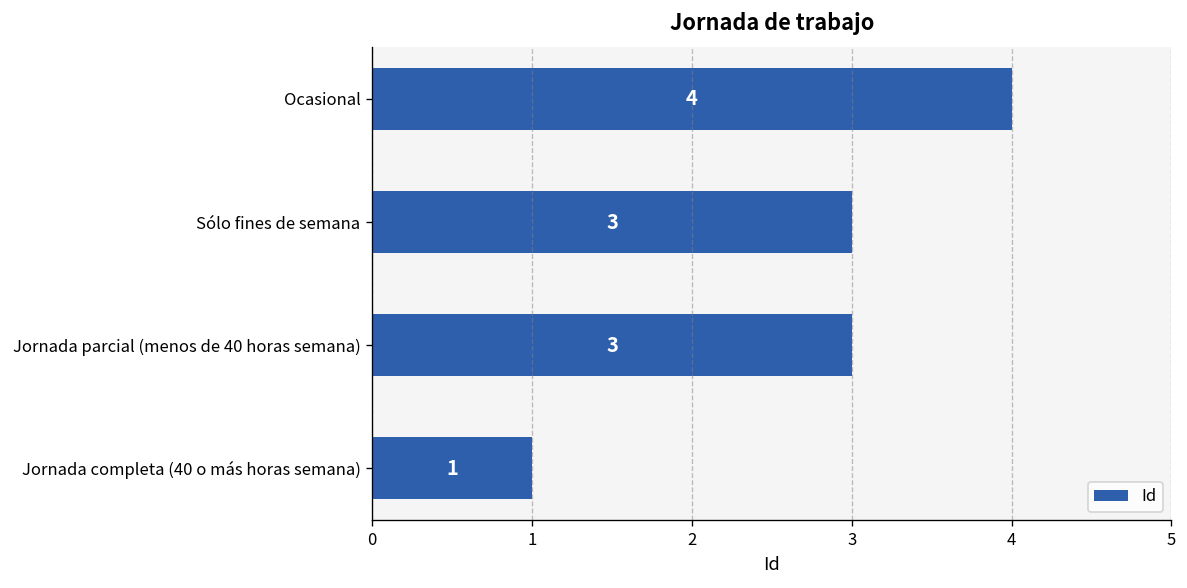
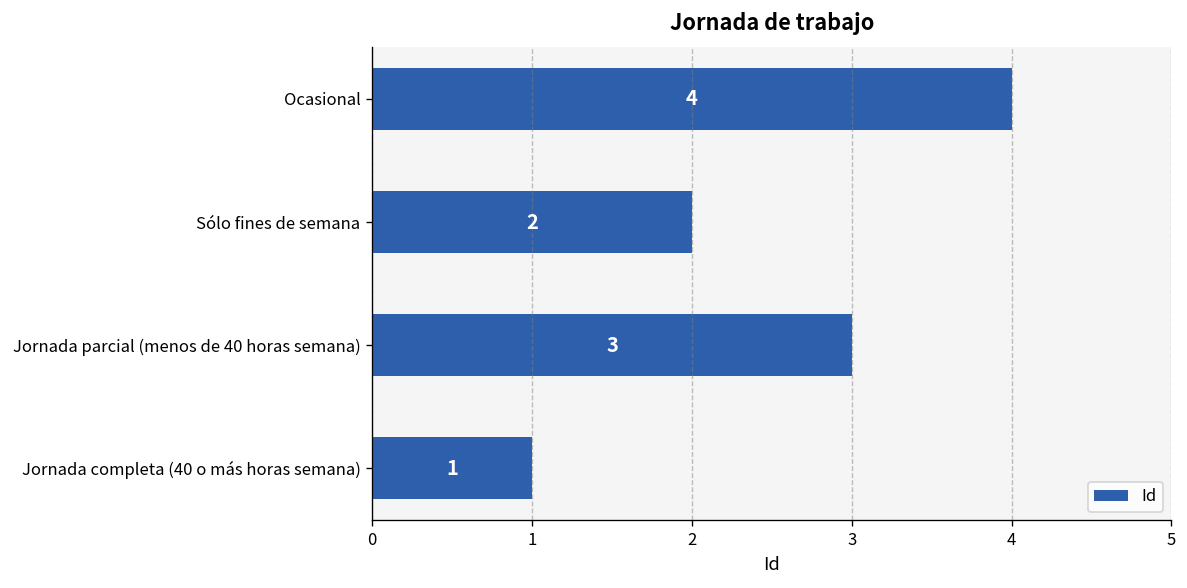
Sólo fines de semana: 3 -> 2
